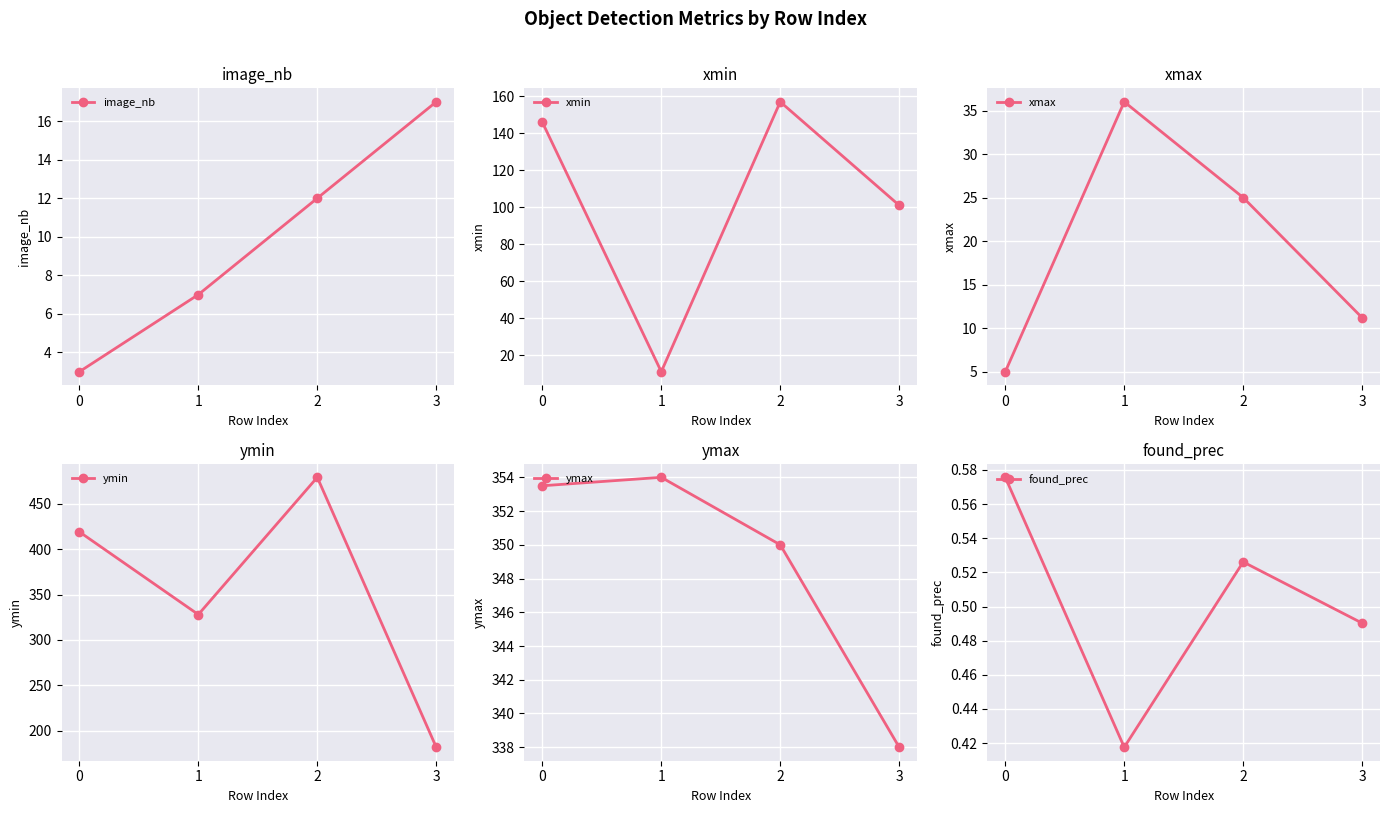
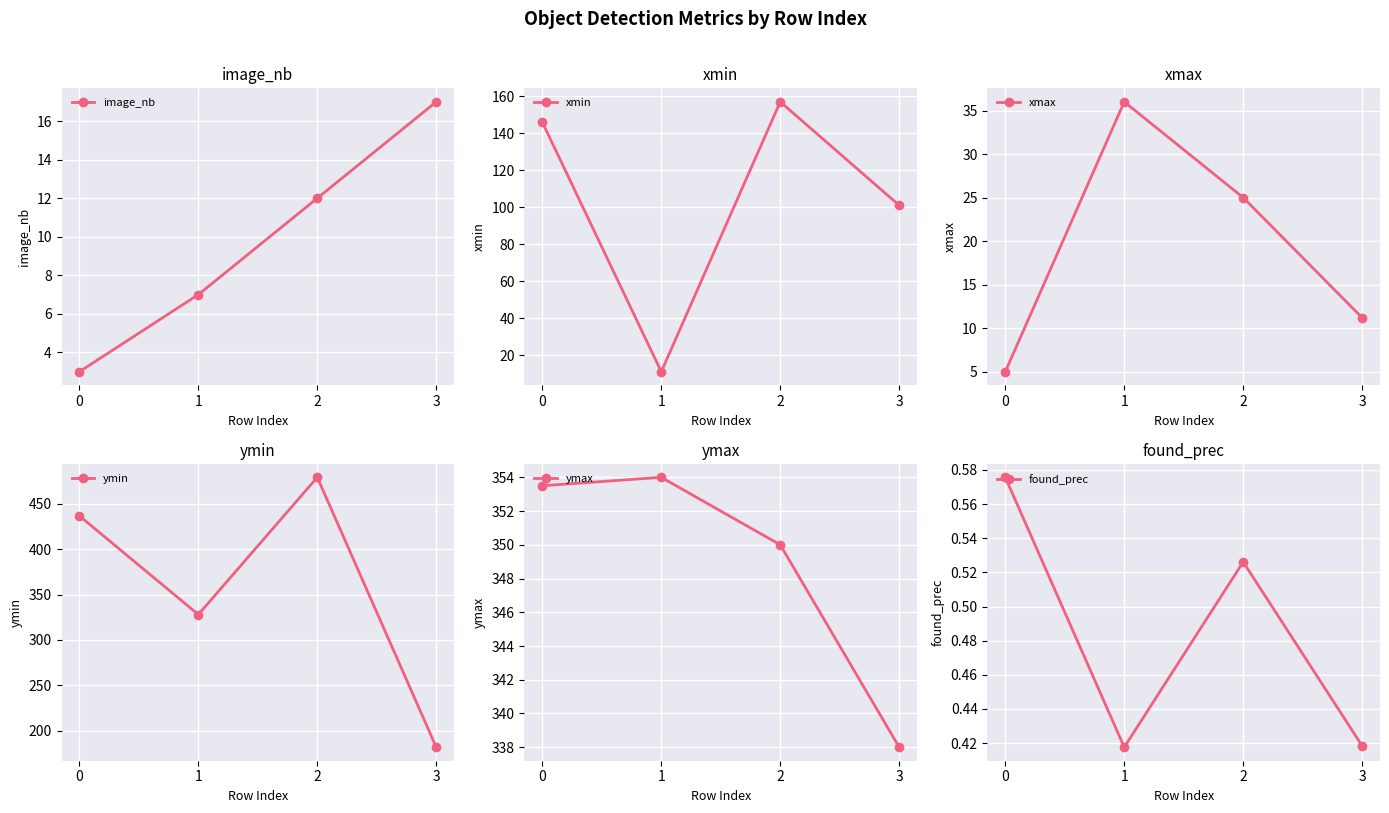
ymin, 0: 420 -> 440
found_prec, 3: 0.490 -> 0.418
